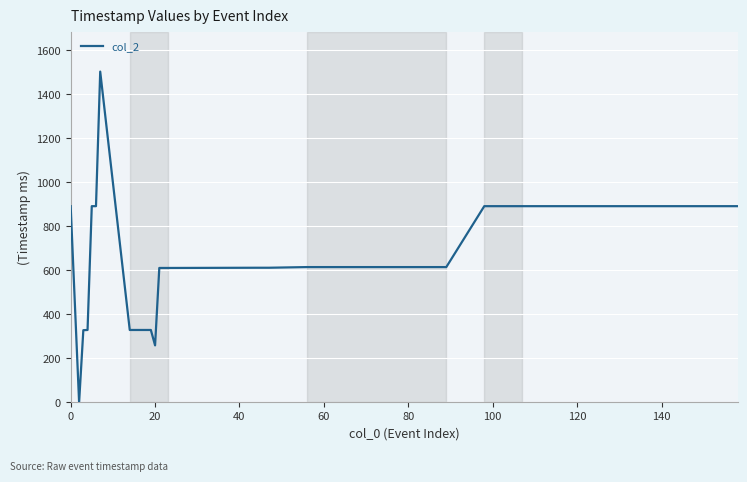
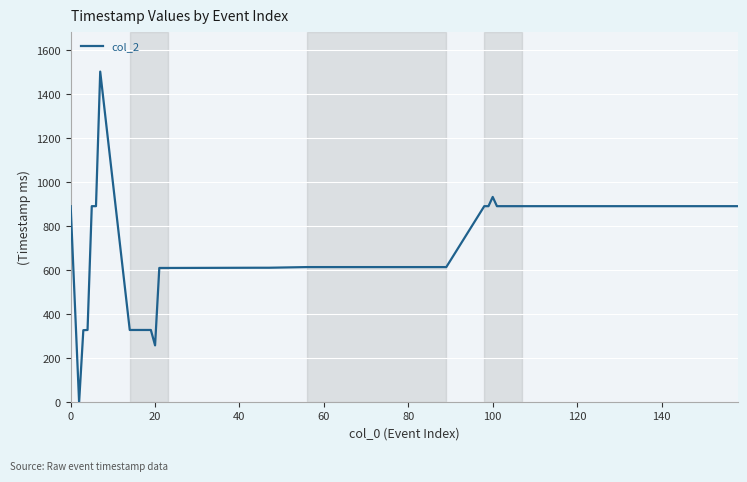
100: 890 -> 930
